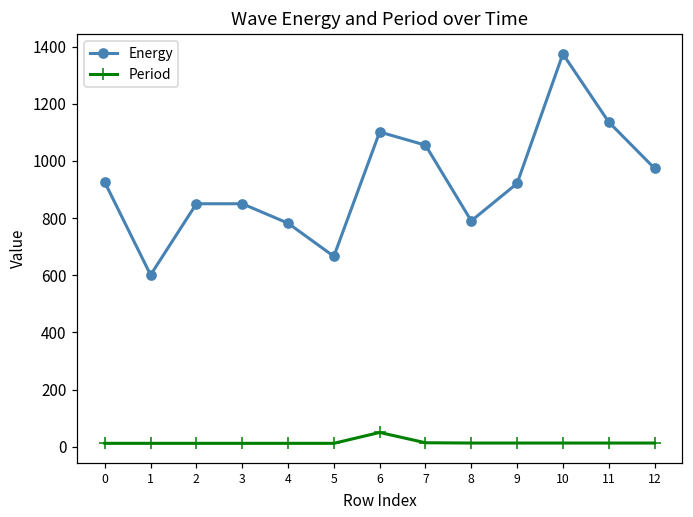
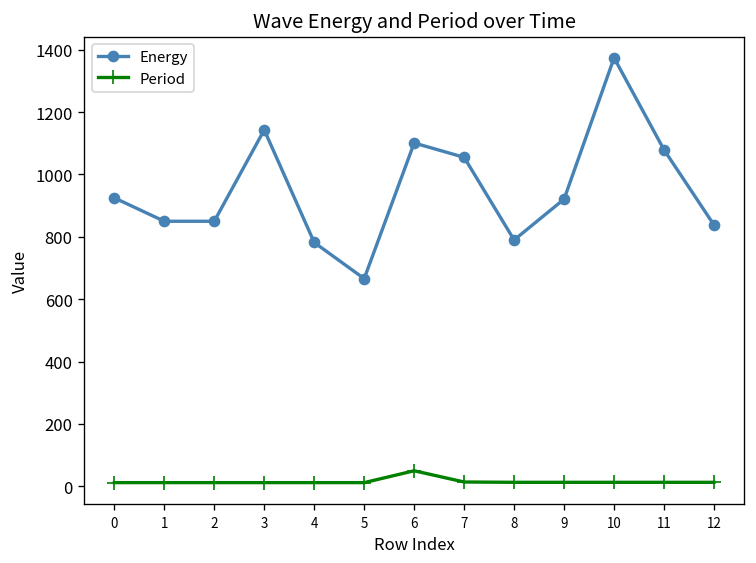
Energy, 1: 600 -> 850
Energy, 3: 850 -> 1140
Energy, 11: 1140 -> 1080
Energy, 12: 970 -> 840
